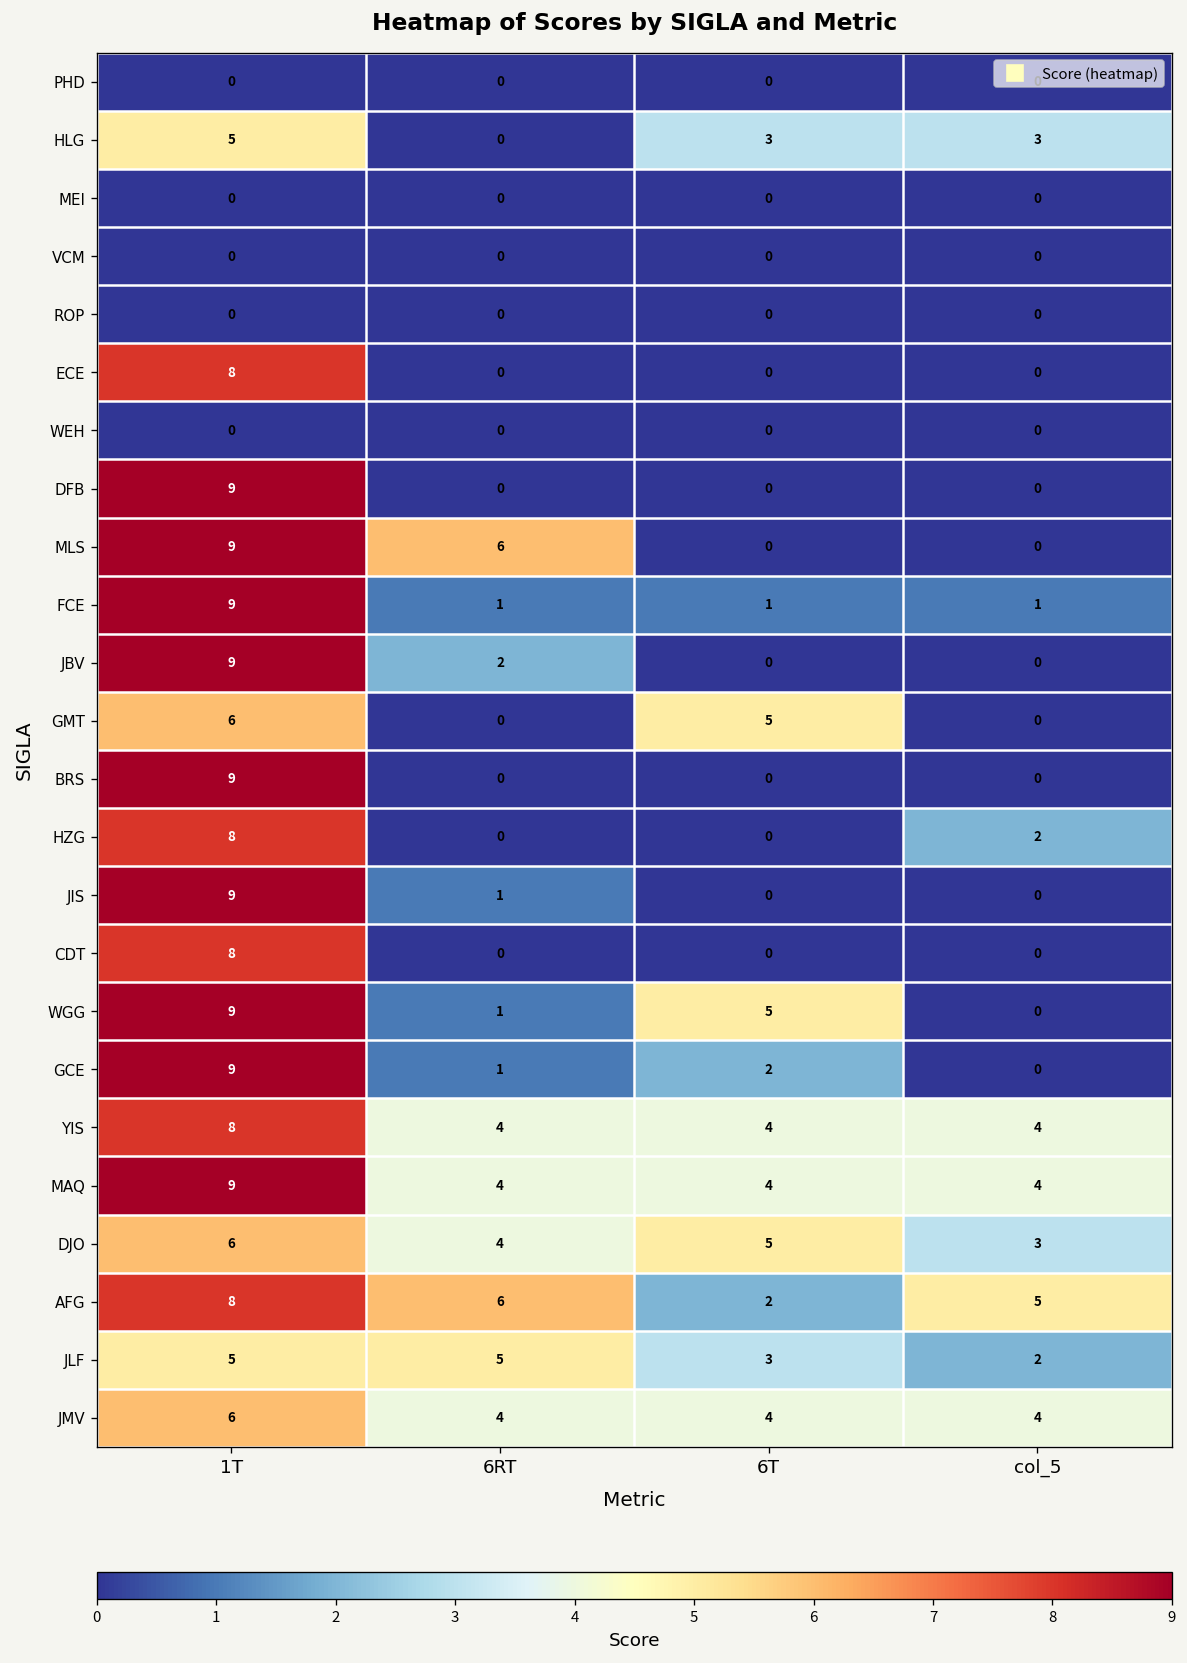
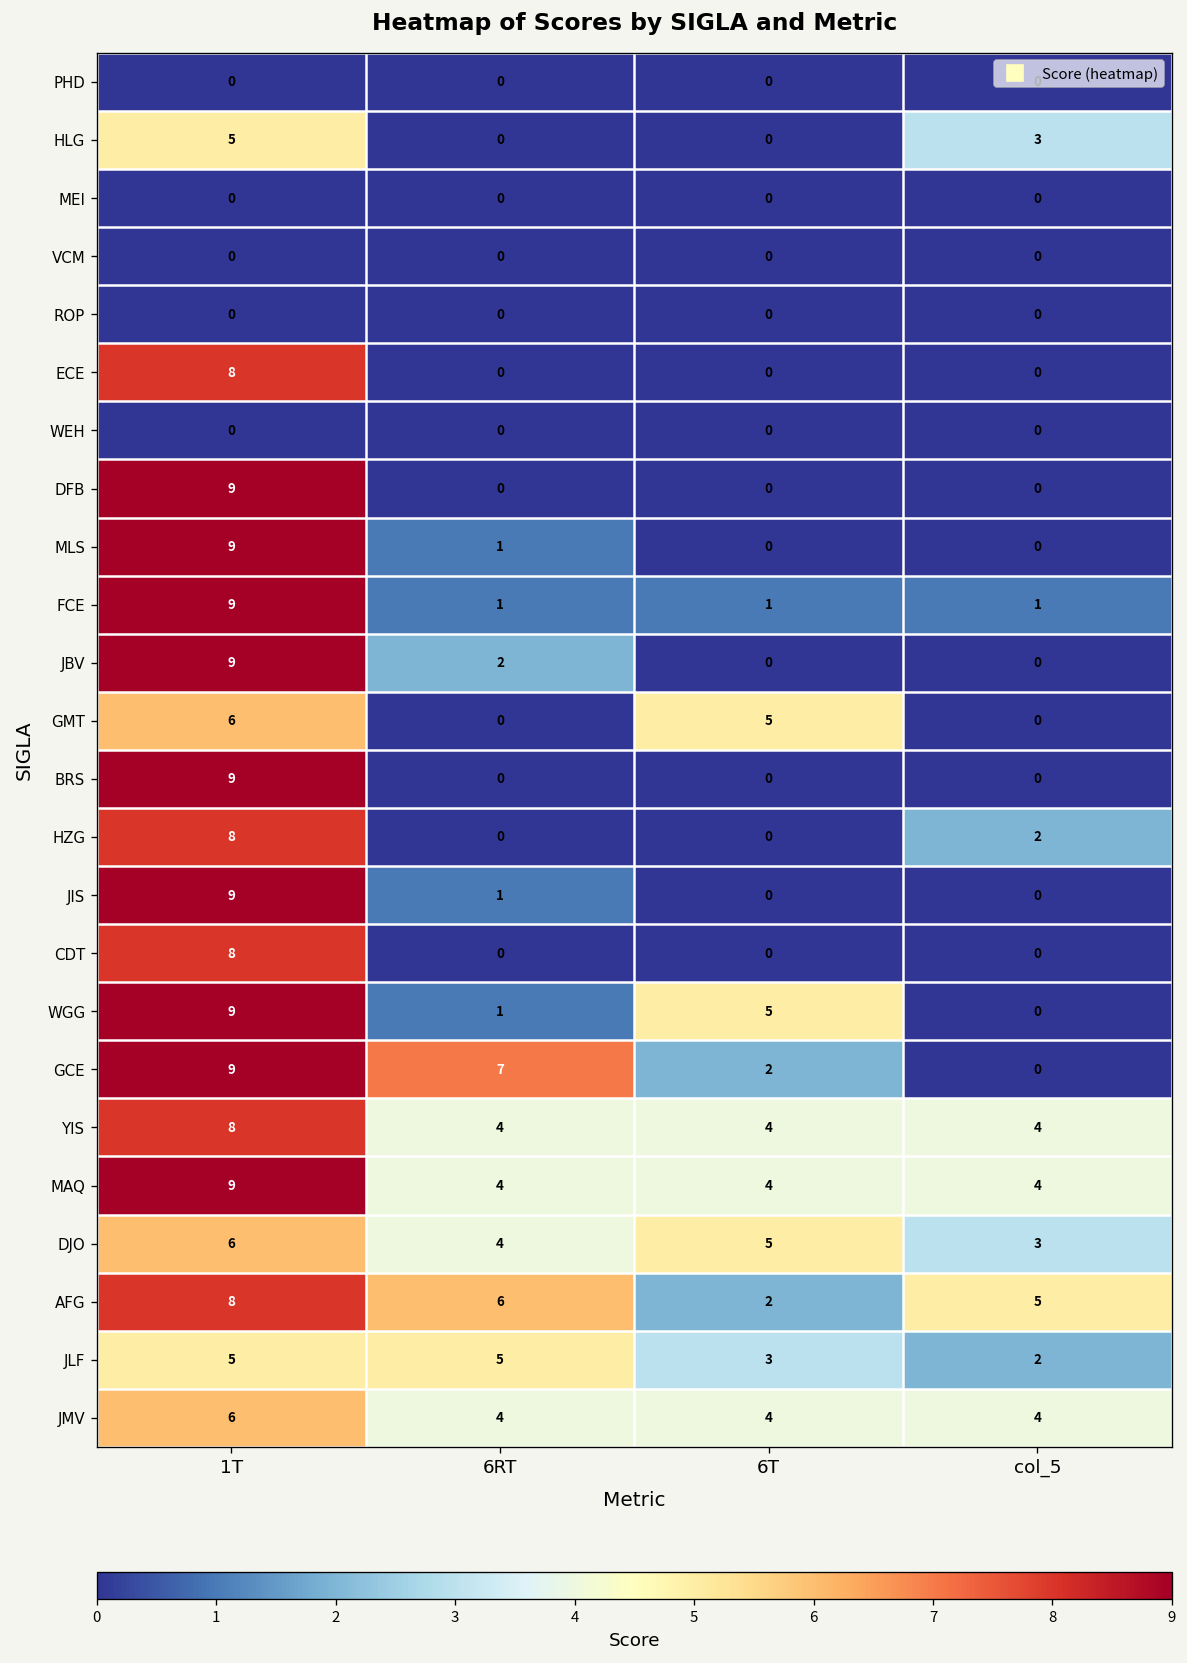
HLG, 6T: 3 -> 0
MLS, 6RT: 6 -> 1
GCE, 6RT: 1 -> 7
